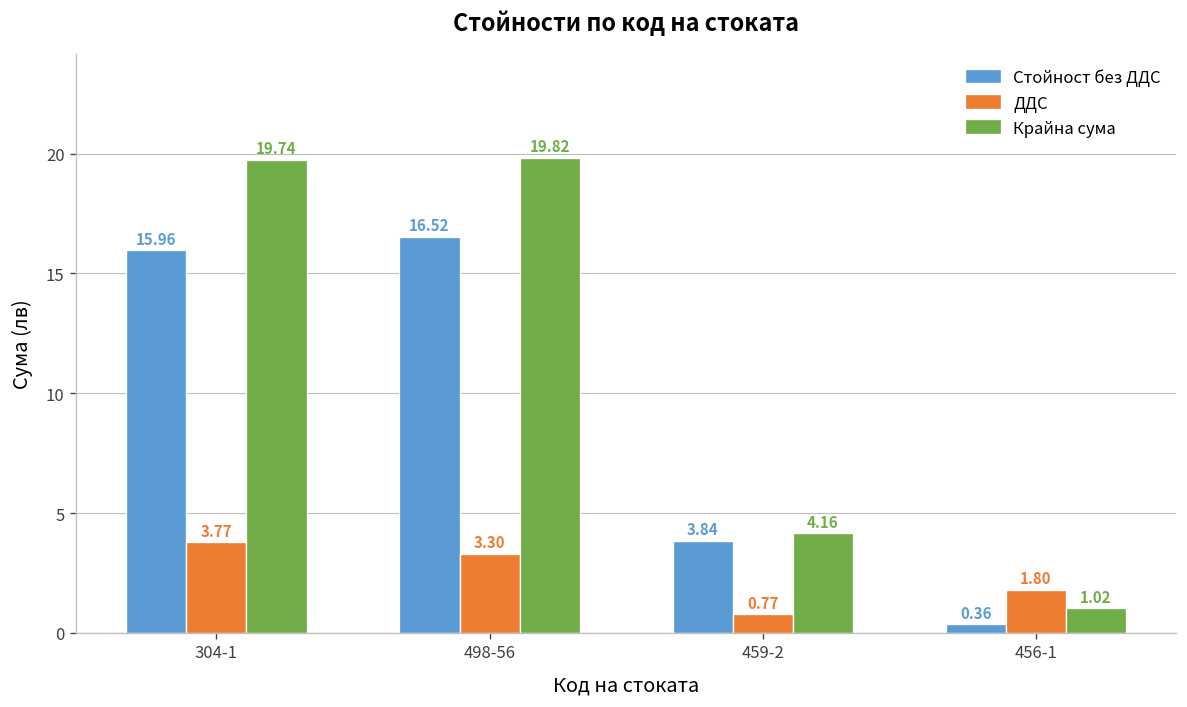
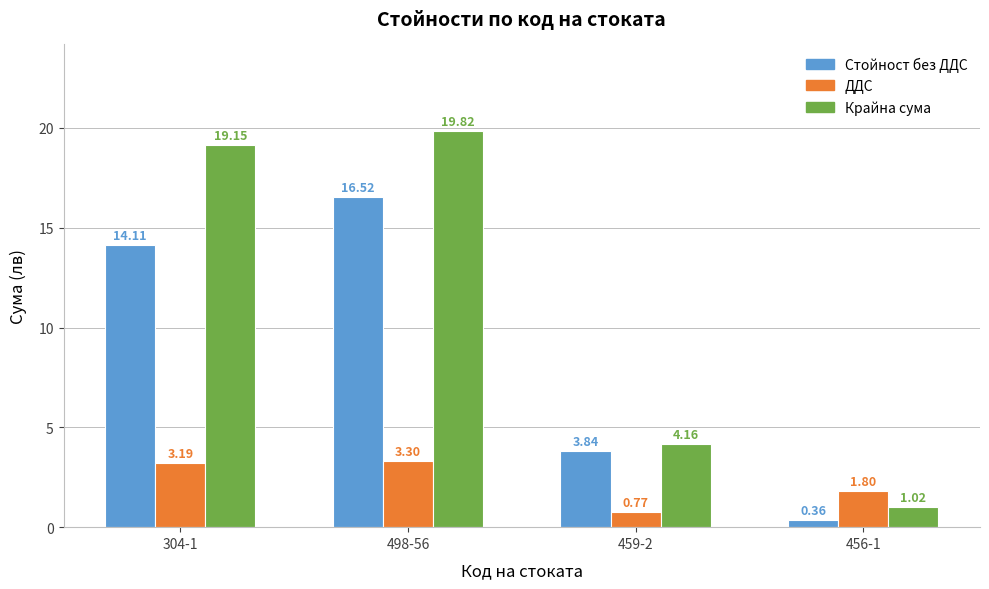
Стойност без ДДС, 304-1: 15.96 -> 14.11
ДДС, 304-1: 3.77 -> 3.19
Крайна сума, 304-1: 19.74 -> 19.15
